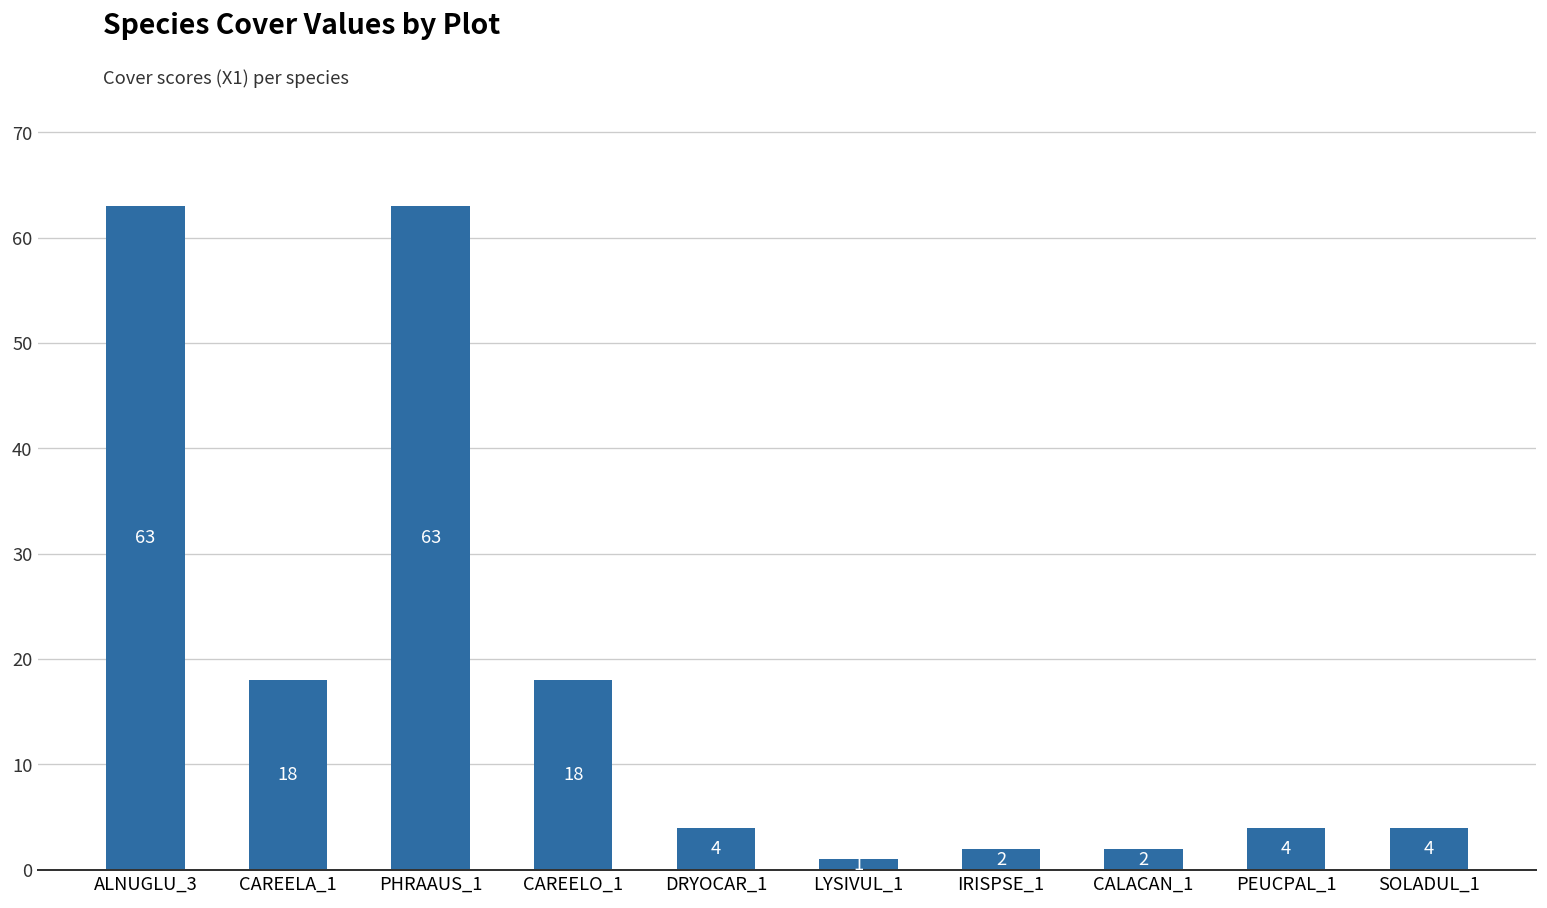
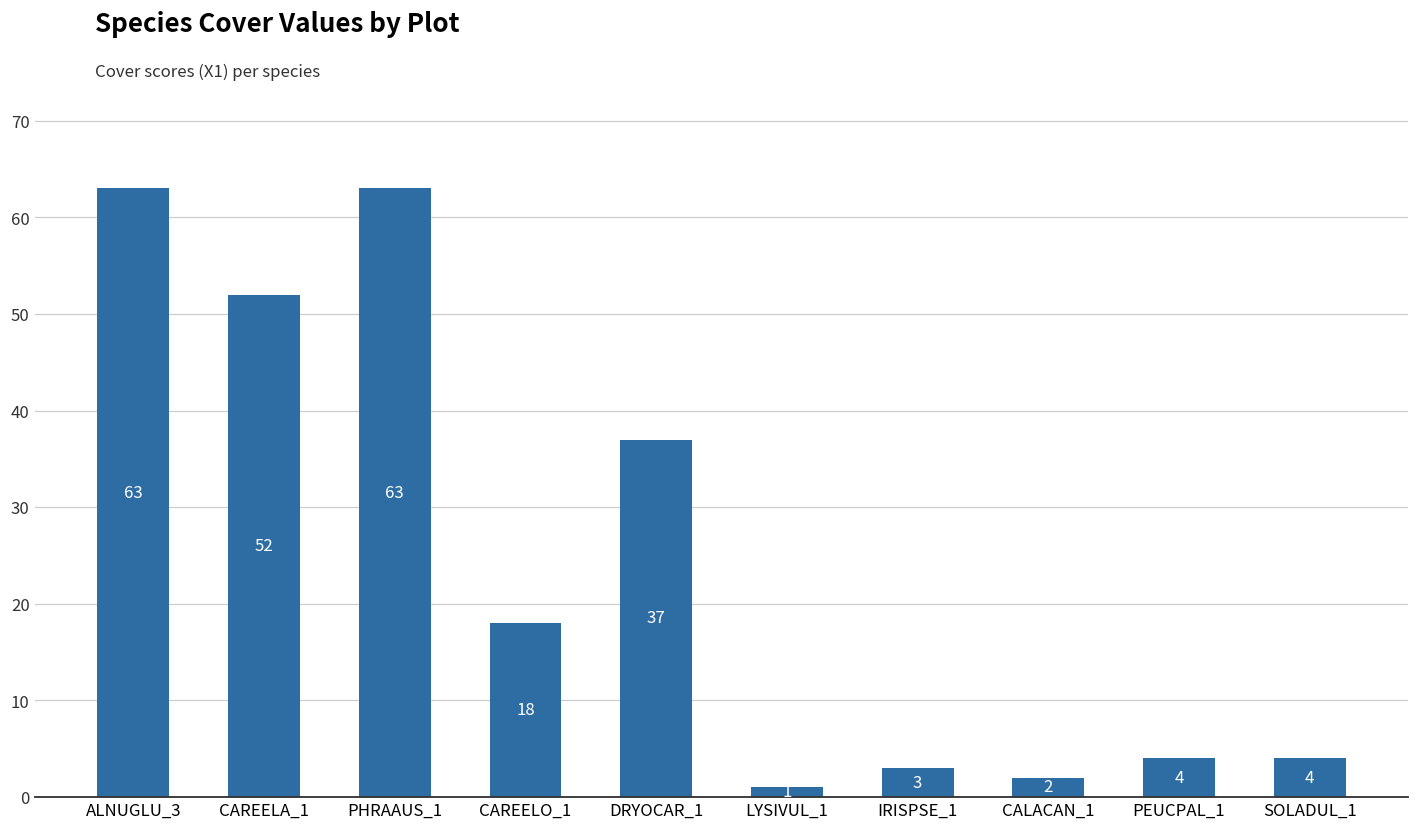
CAREELA_1: 18 -> 52
DRYOCAR_1: 4 -> 37
IRISPSE_1: 2 -> 3
